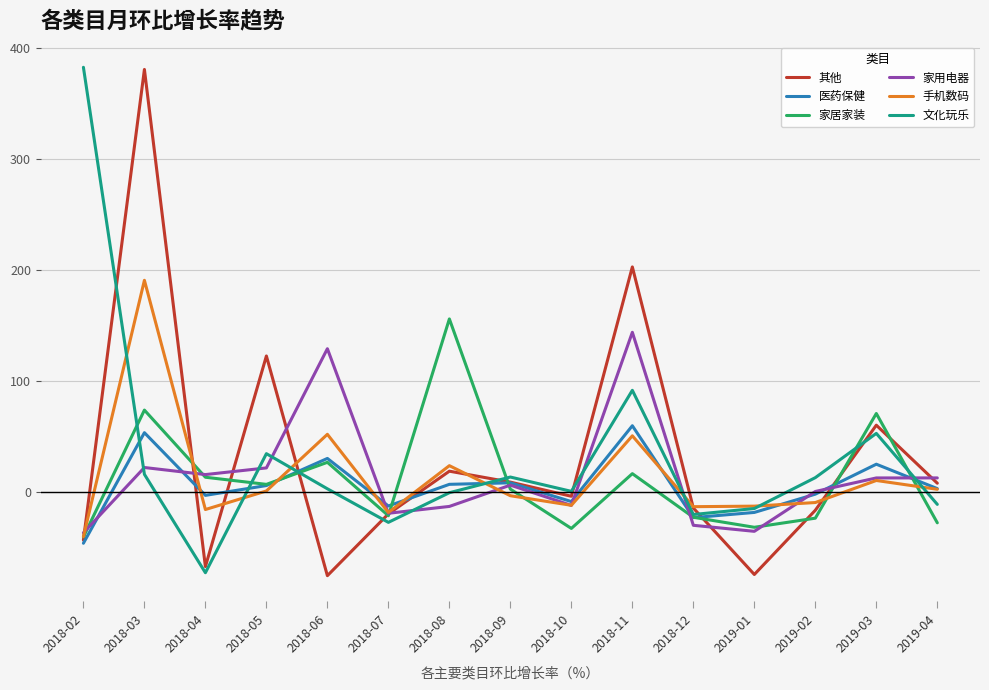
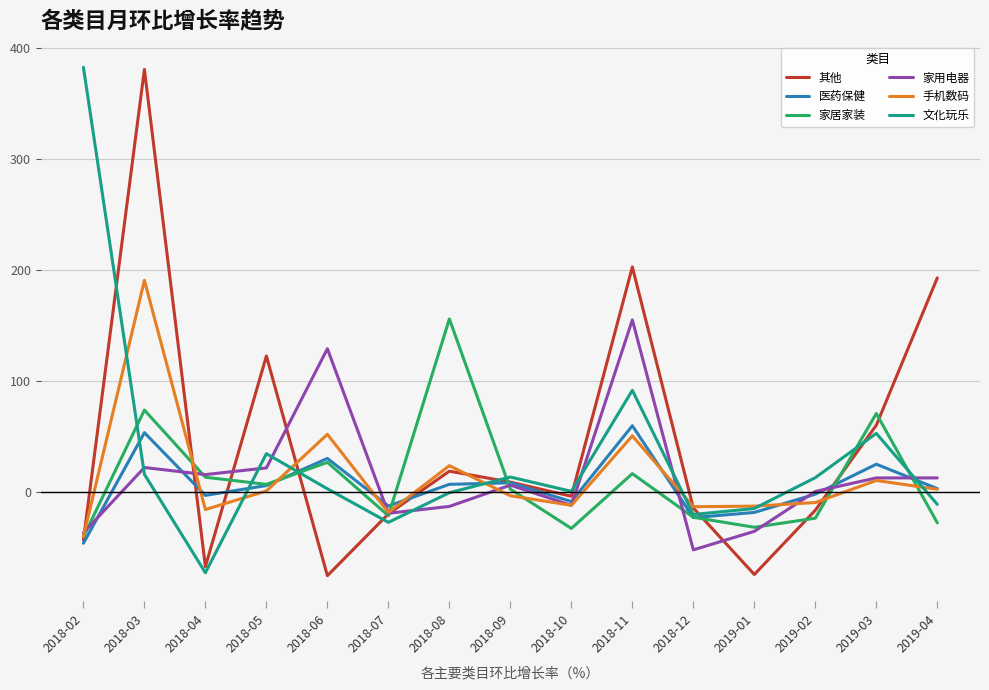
家用电器, 2018-11: 144 -> 155
家用电器, 2018-12: -30 -> -52
其他, 2019-04: 8 -> 193
